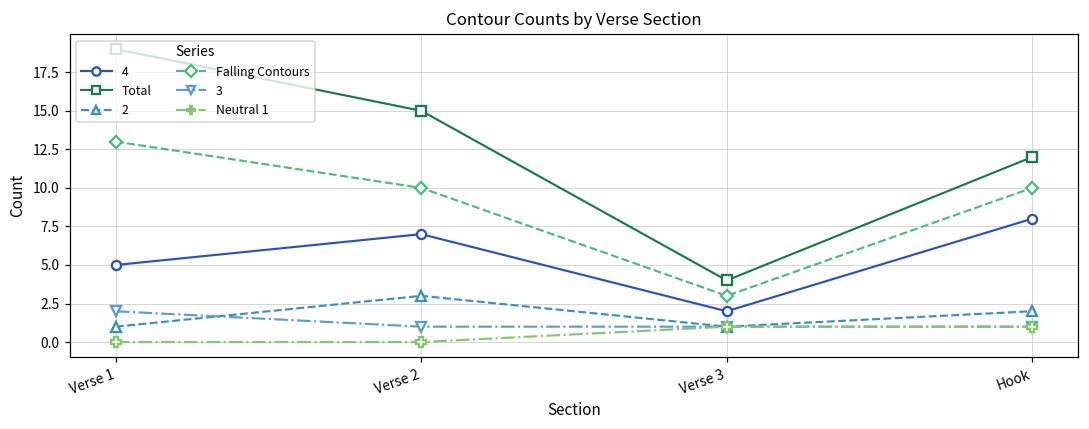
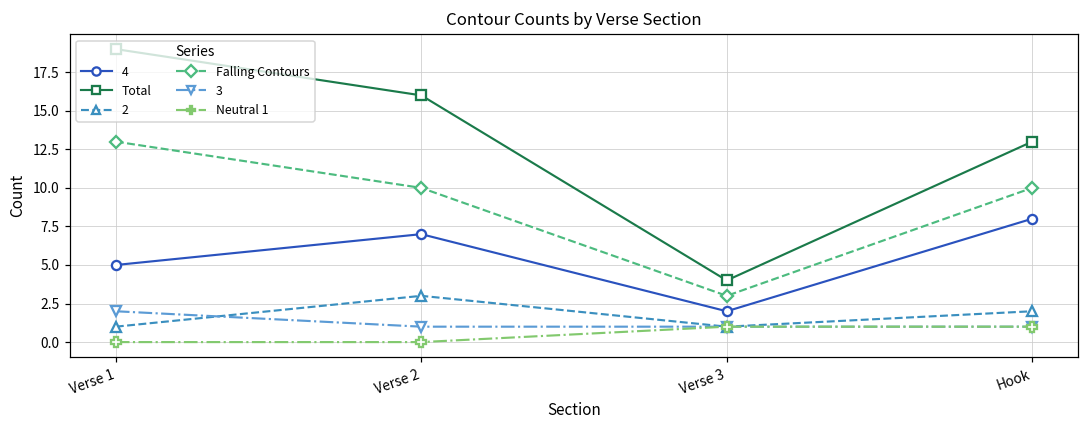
Total, Verse 2: 15 -> 16
Total, Hook: 12 -> 13
